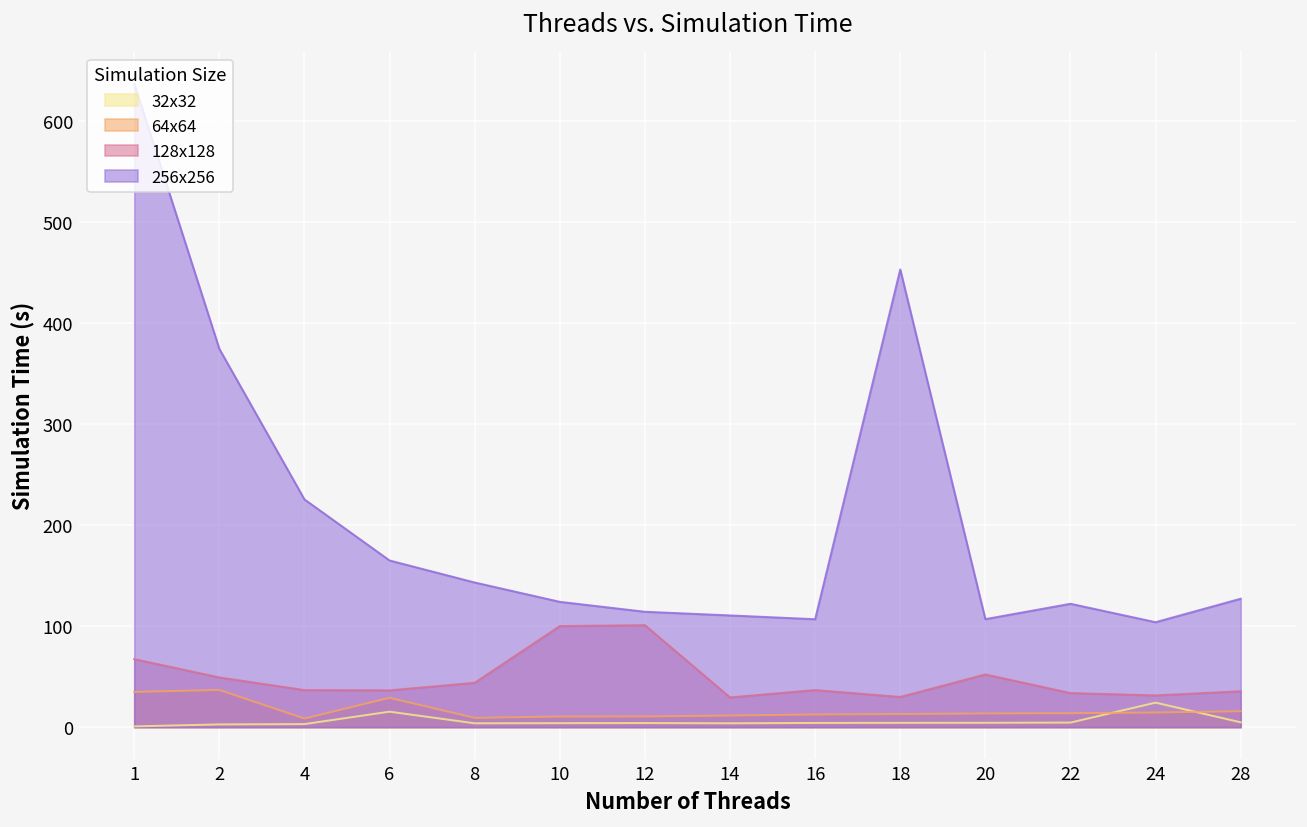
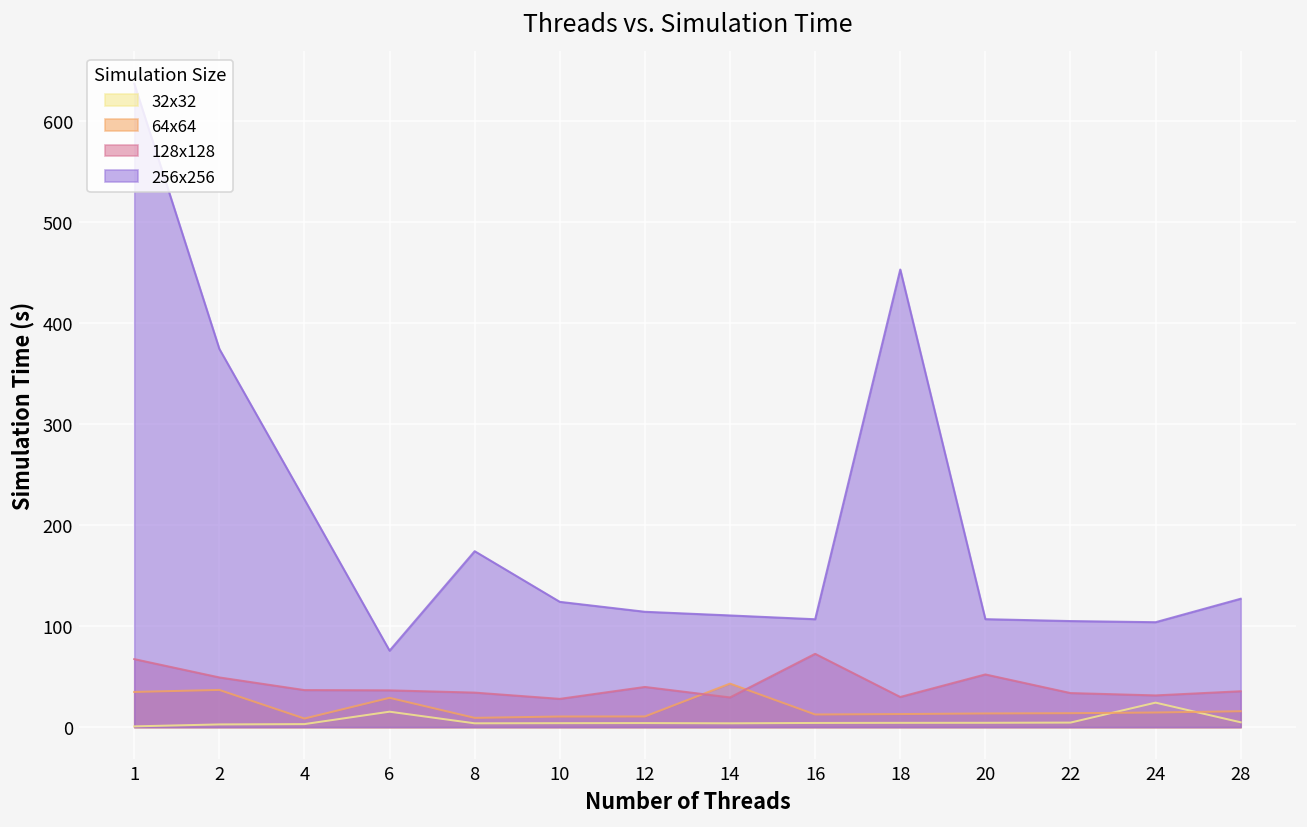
256x256, 6: 160 -> 80
128x128, 8: 40 -> 30
256x256, 8: 140 -> 170
128x128, 10: 100 -> 30
128x128, 12: 100 -> 40
64x64, 14: 10 -> 40
128x128, 16: 40 -> 70
256x256, 22: 120 -> 110
